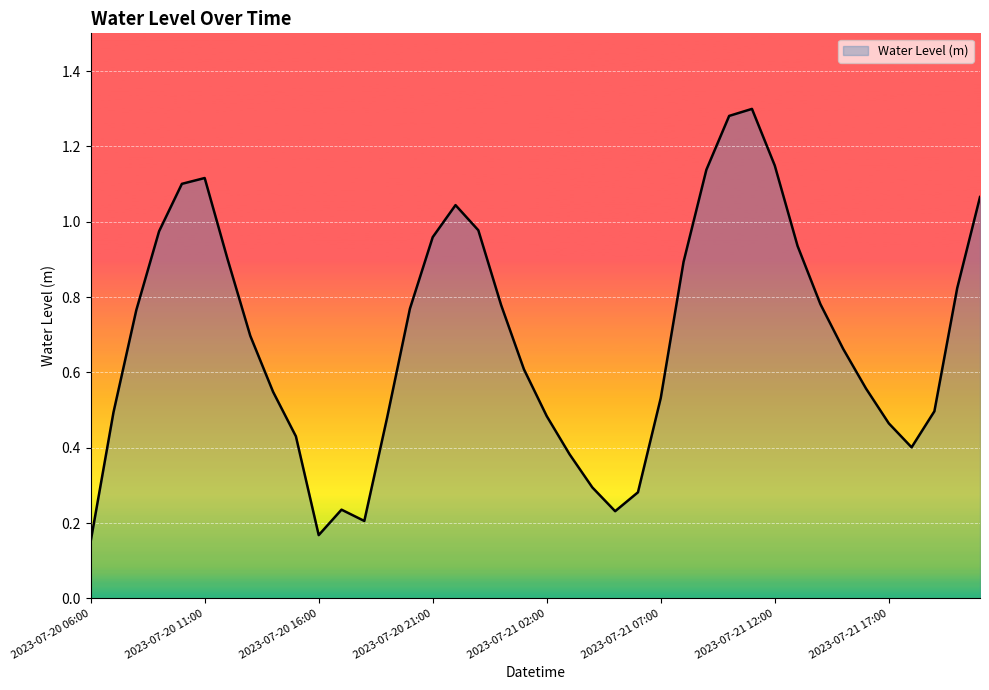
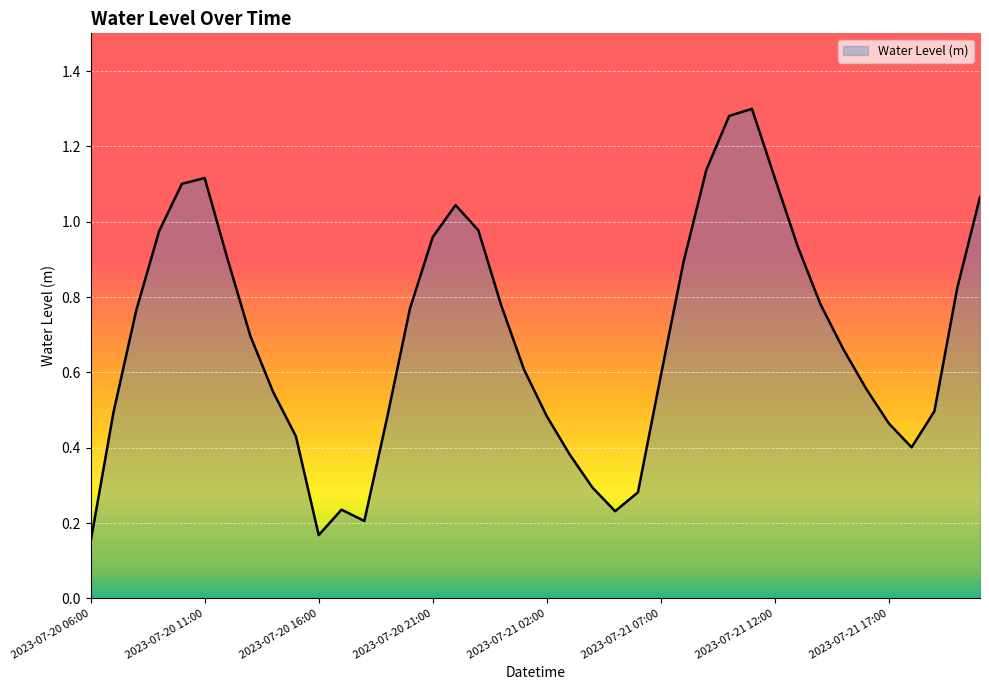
2023-07-21 07:00: 0.53 -> 0.59
2023-07-21 12:00: 1.15 -> 1.12
